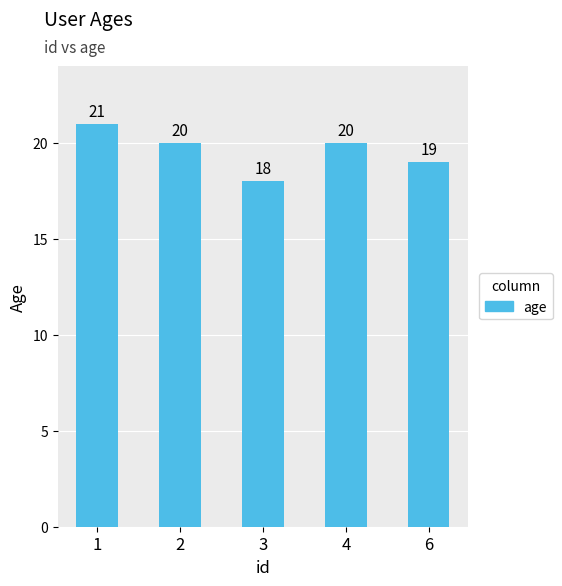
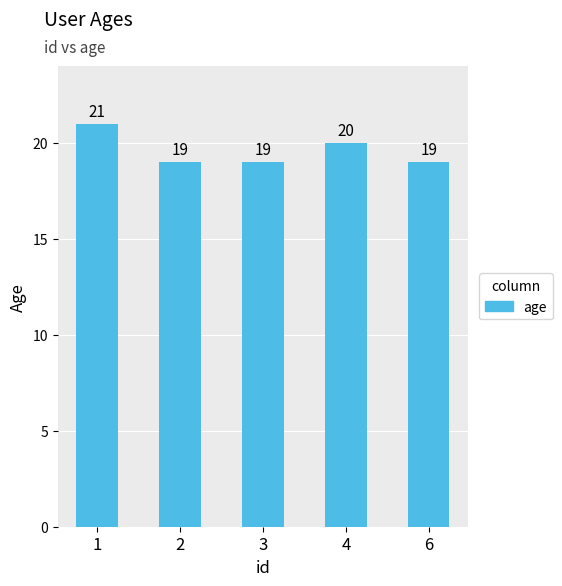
2: 20 -> 19
3: 18 -> 19
